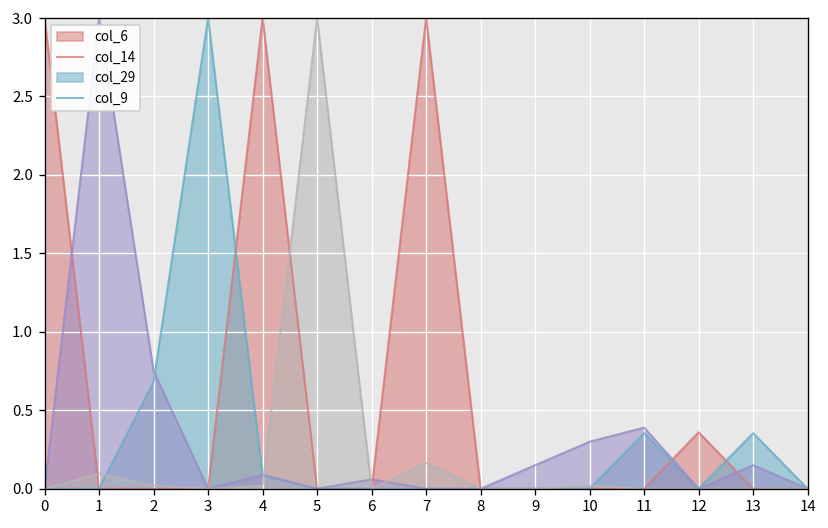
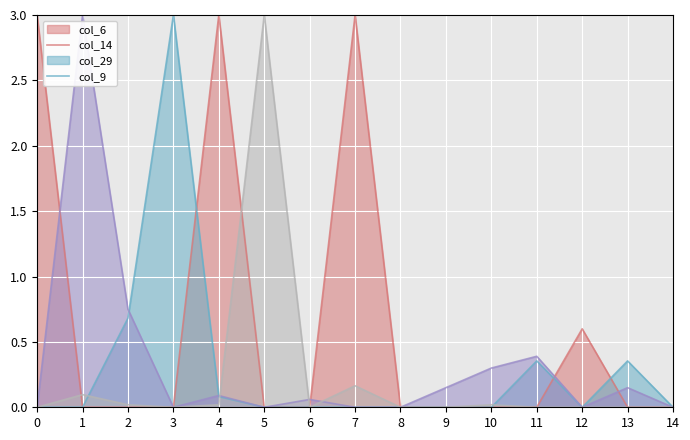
col_6, 12: 0.36 -> 0.60
